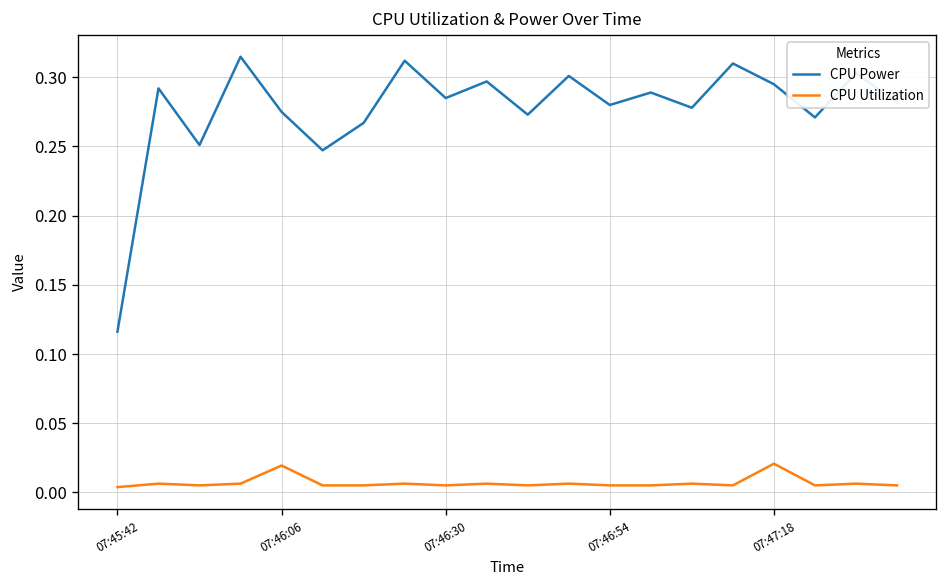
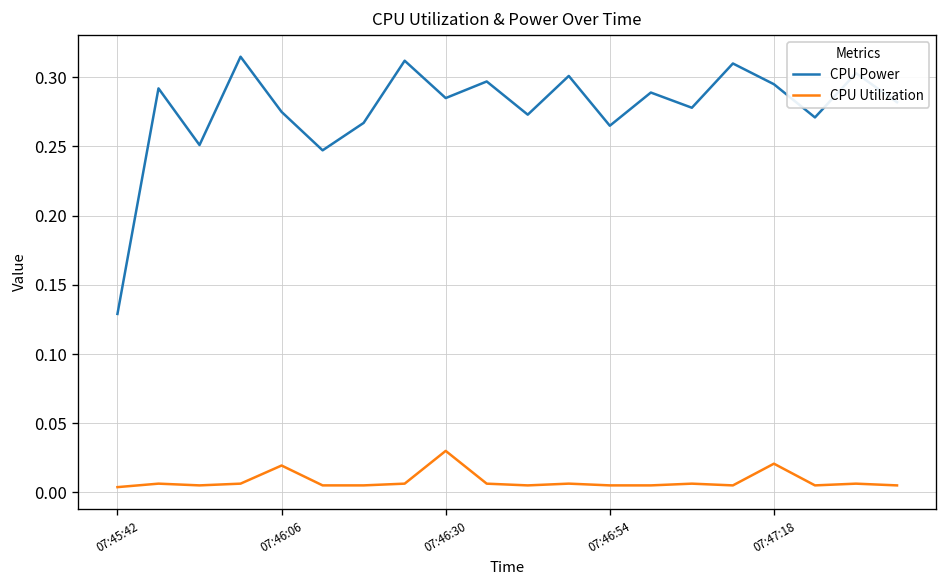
CPU Power, 07:45:42: 0.116 -> 0.129
CPU Utilization, 07:46:30: 0.005 -> 0.030
CPU Power, 07:46:54: 0.280 -> 0.265
